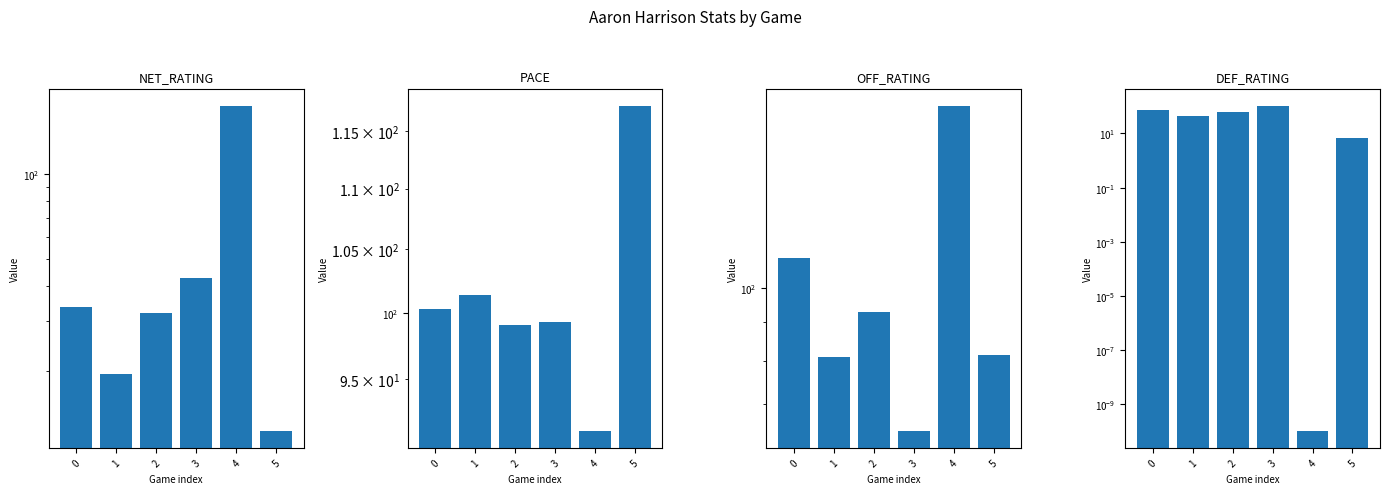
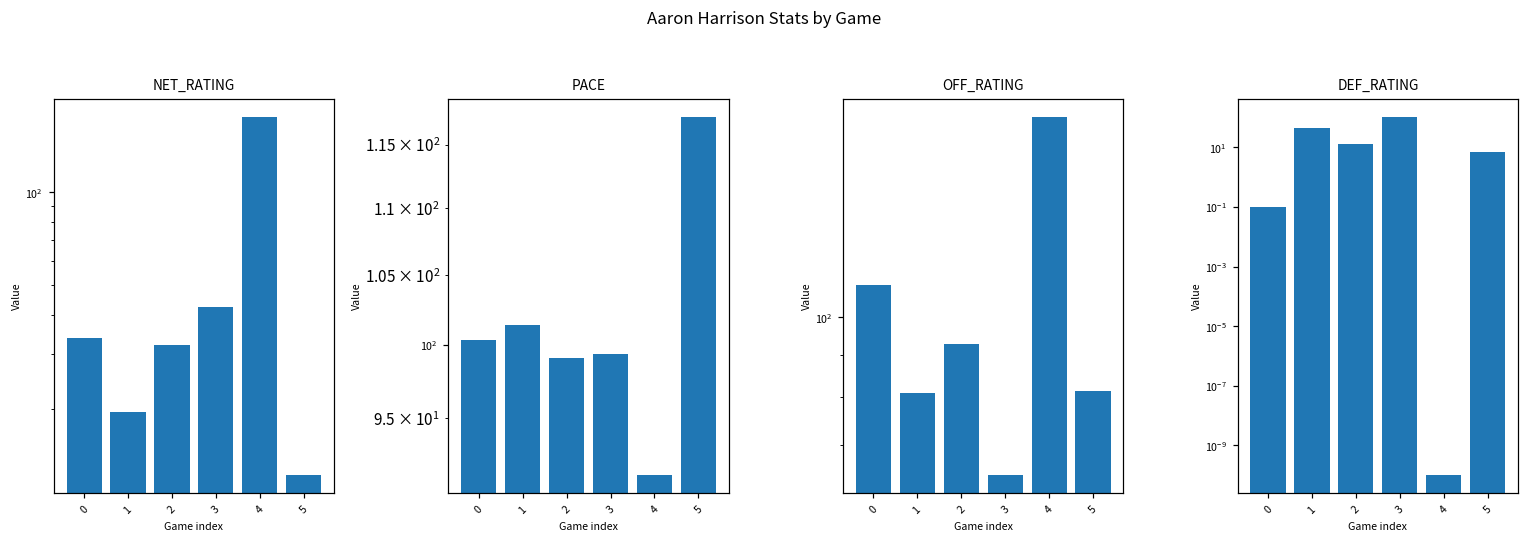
DEF_RATING, 0: 80 -> 0.1
DEF_RATING, 2: 60 -> 10
